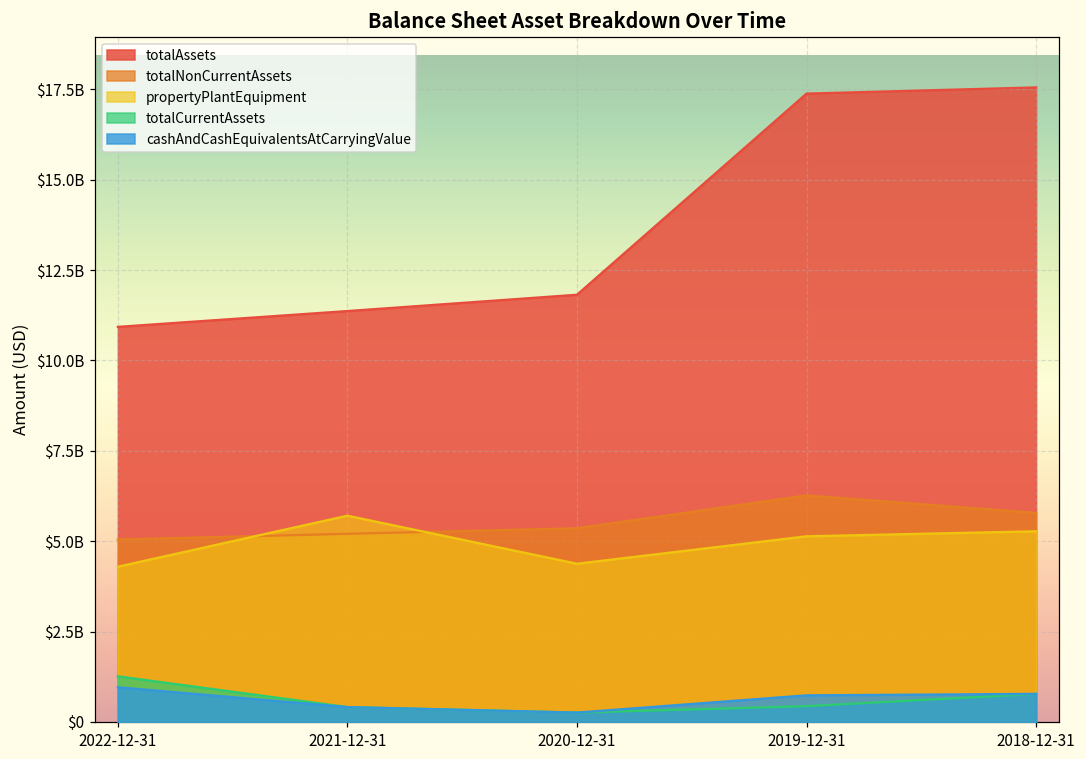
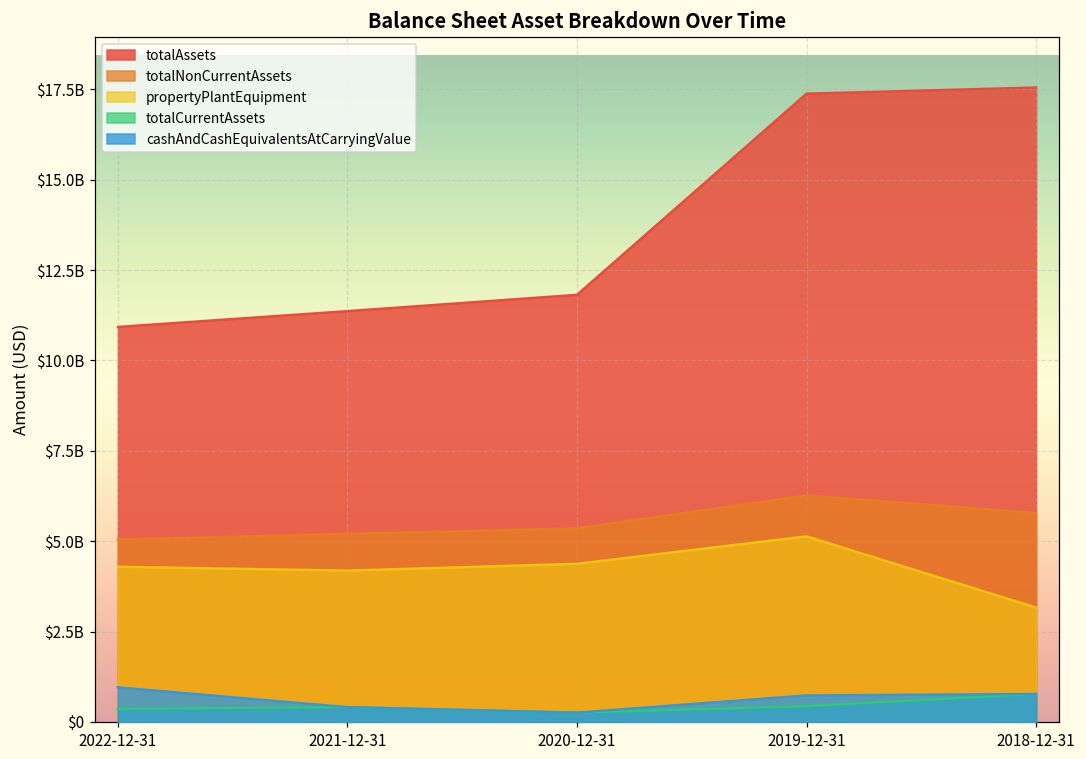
totalCurrentAssets, 2022-12-31: $1300000000 -> $400000000
propertyPlantEquipment, 2021-12-31: $5700000000 -> $4200000000
propertyPlantEquipment, 2018-12-31: $5300000000 -> $3200000000
